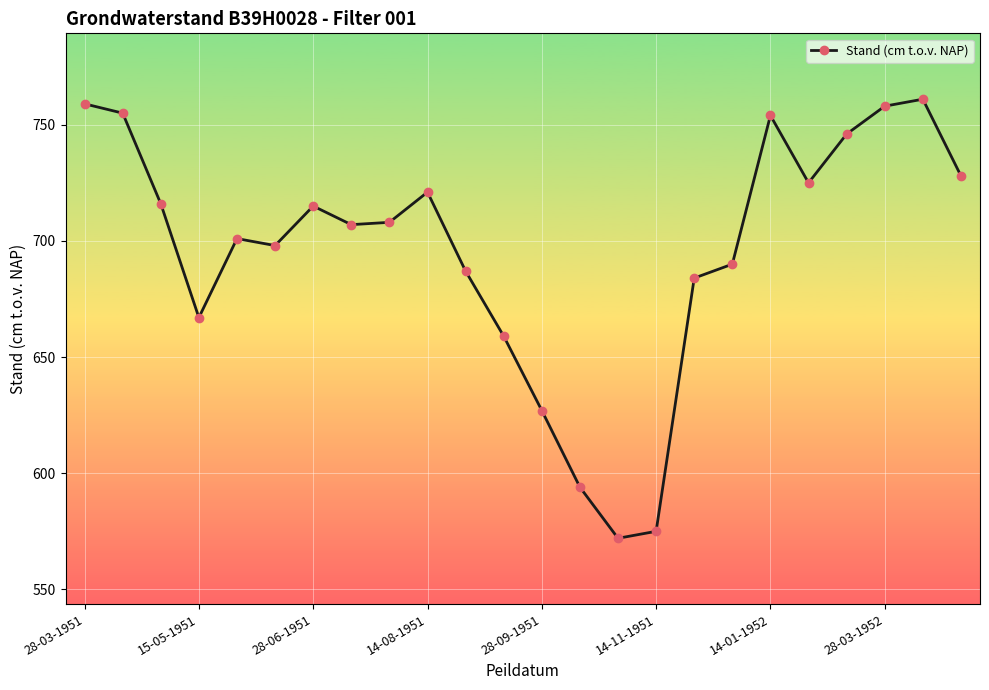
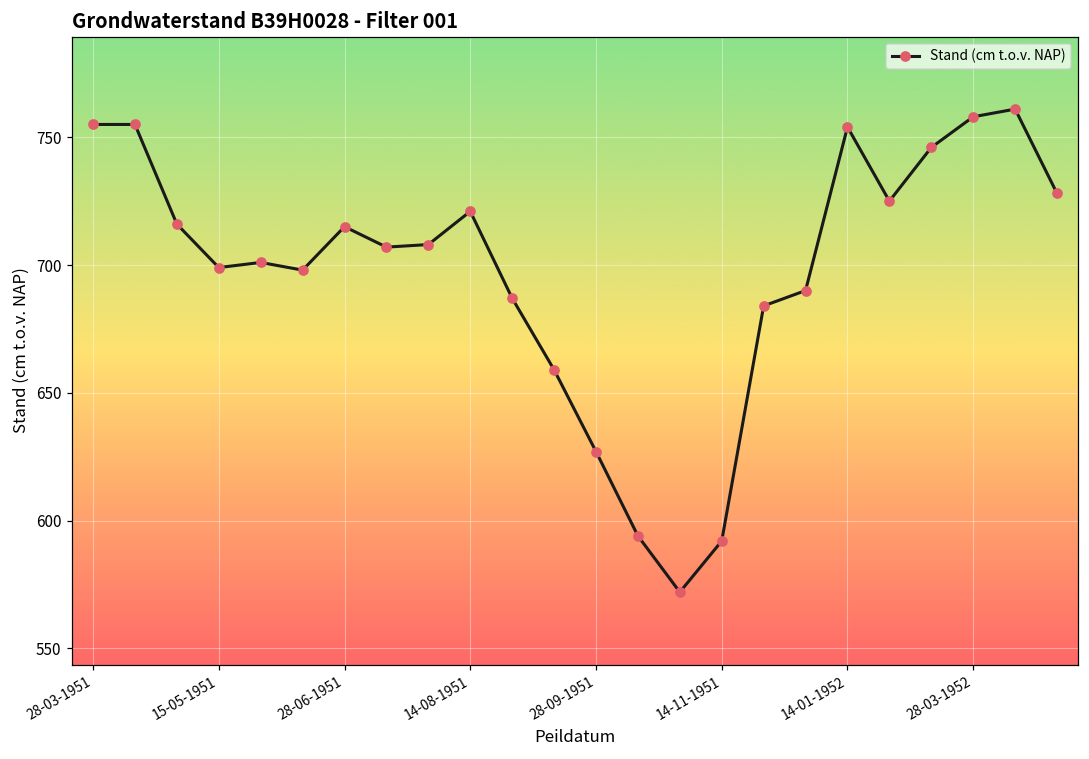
28-03-1951: 759 -> 755
15-05-1951: 667 -> 699
14-11-1951: 575 -> 592
